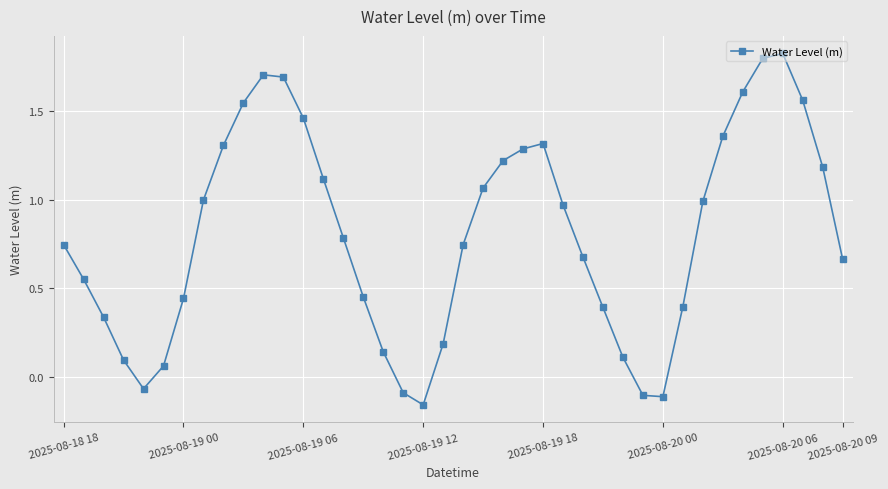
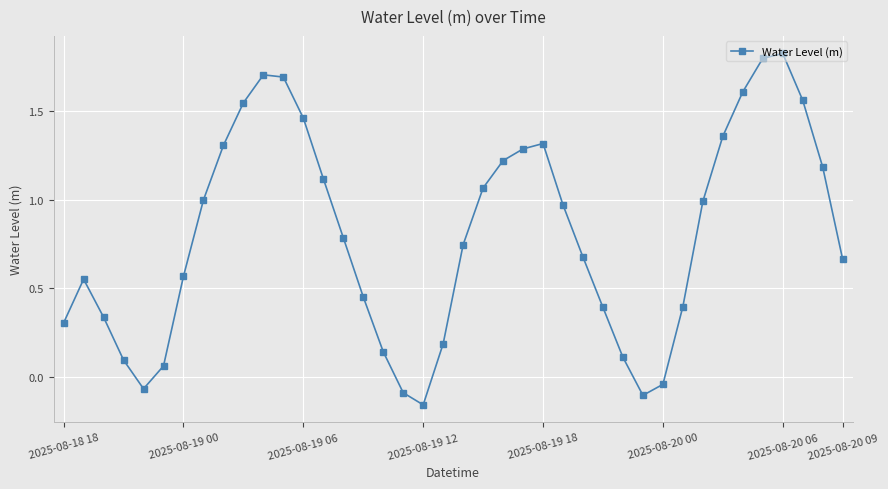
2025-08-18 18: 0.75 -> 0.31
2025-08-19 00: 0.44 -> 0.57
2025-08-20 00: -0.11 -> -0.04
